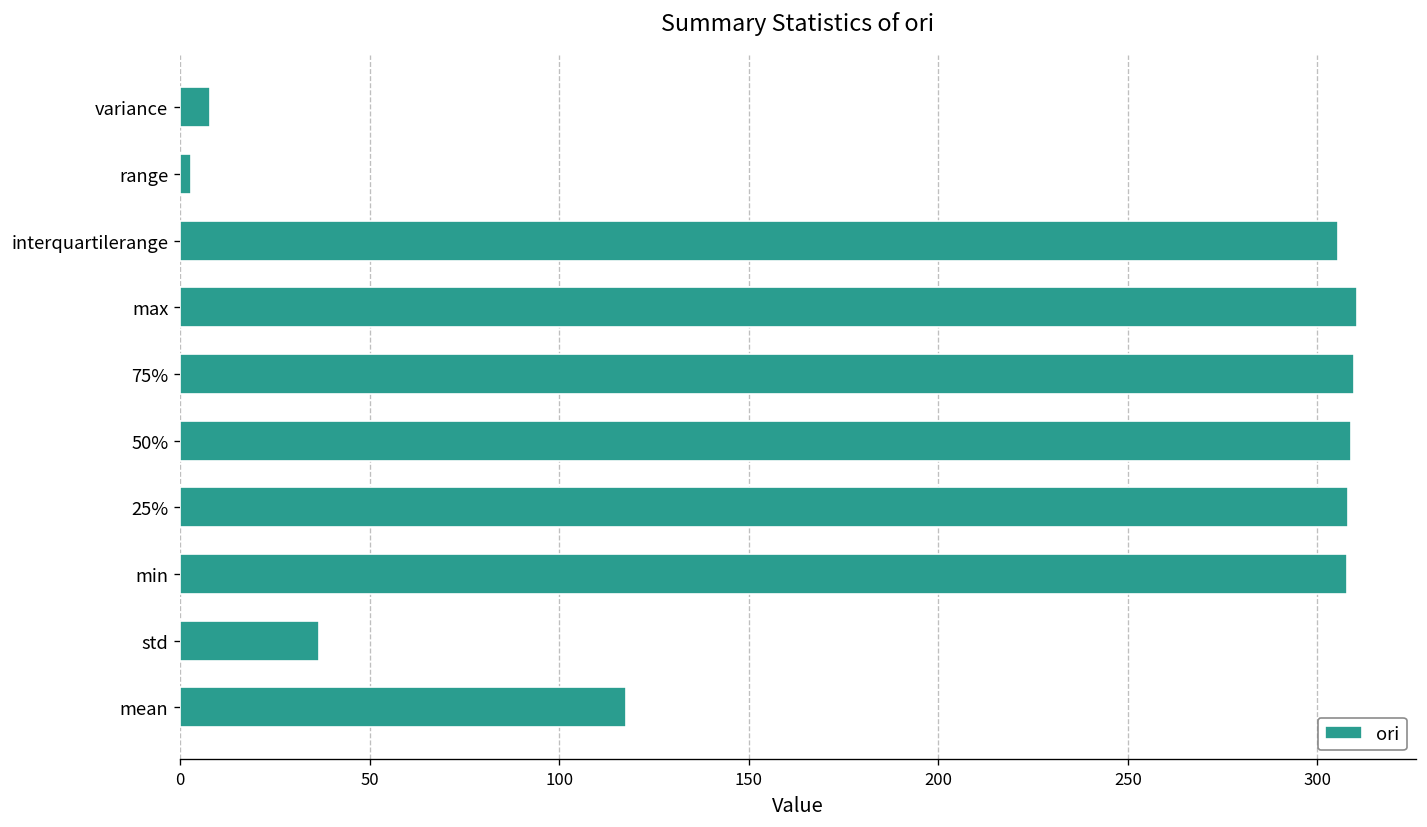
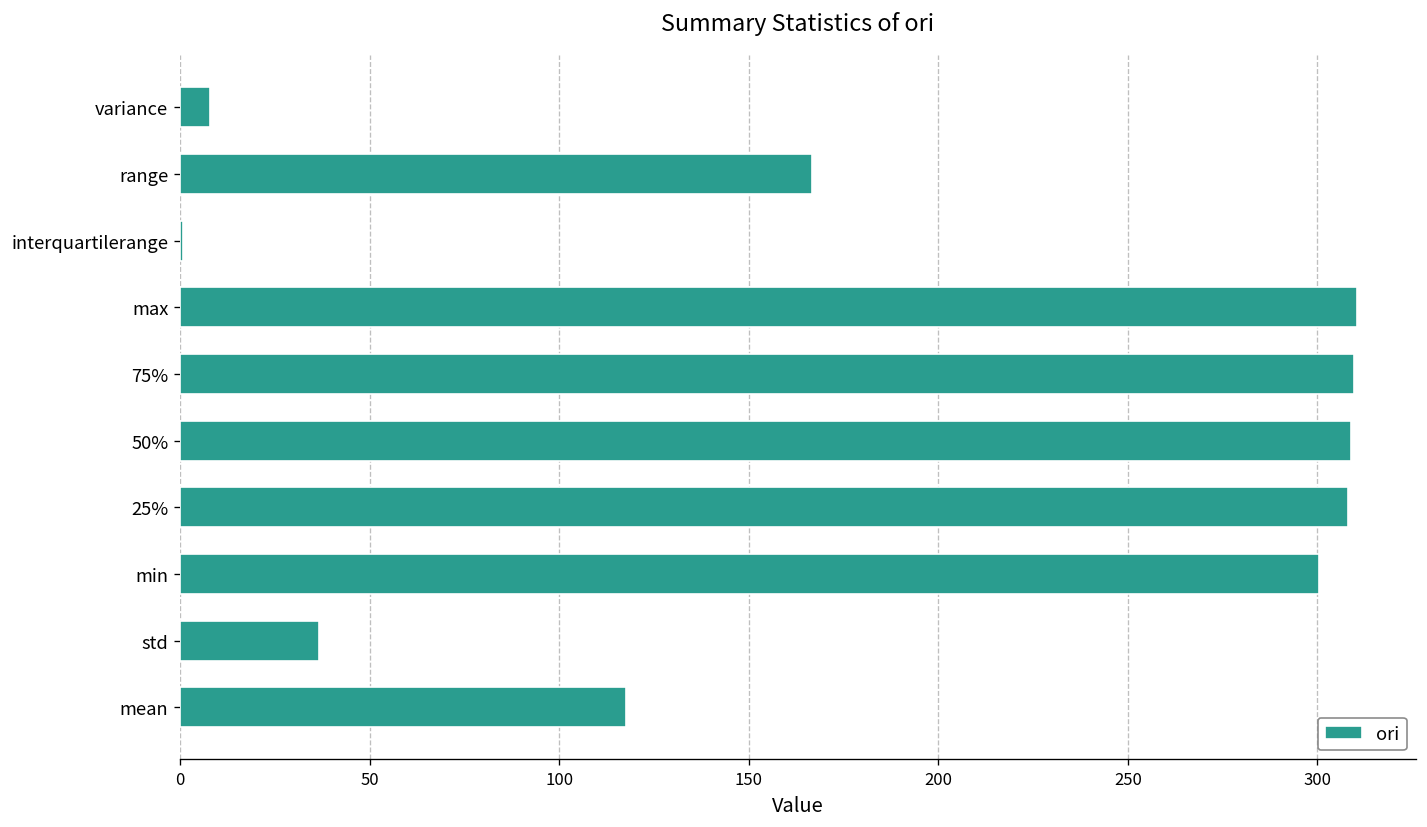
range: 3 -> 167
interquartilerange: 305 -> 1
min: 308 -> 300
